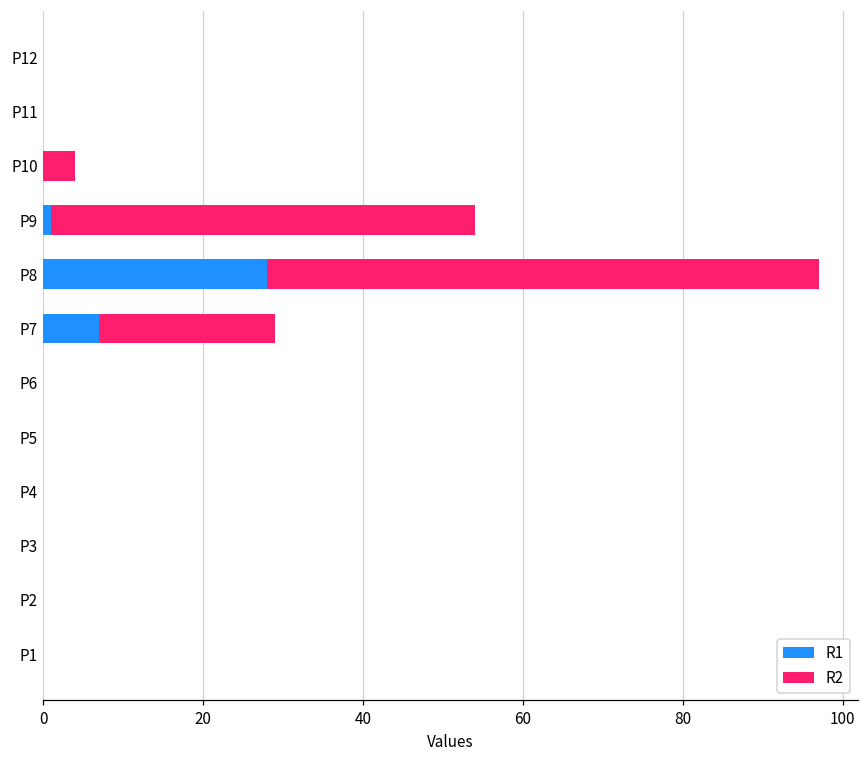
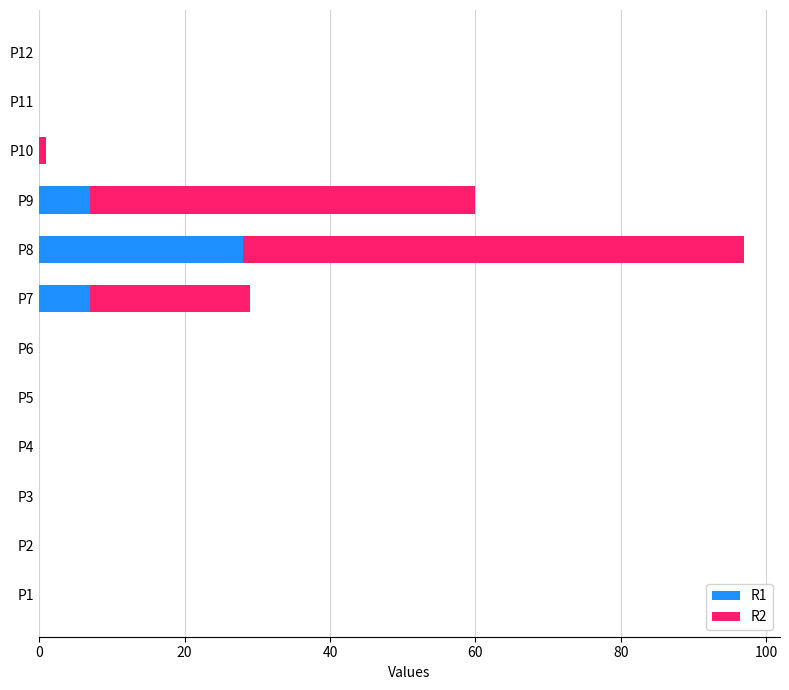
R2, P10: 4 -> 1
R1, P9: 1 -> 7
